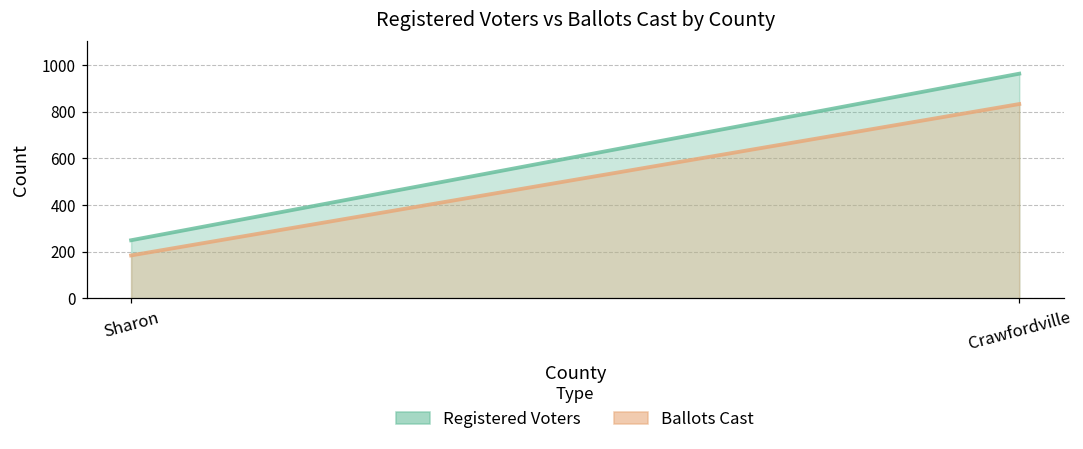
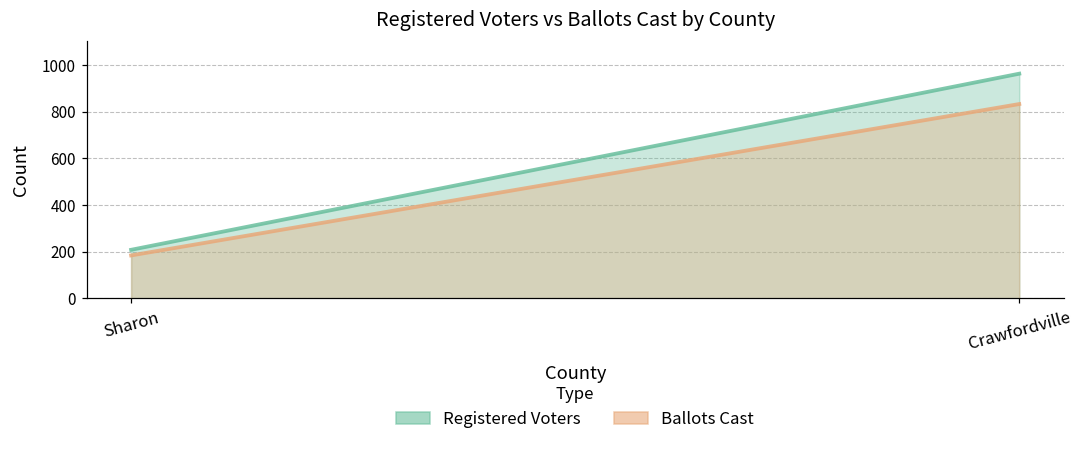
Registered Voters, Sharon: 250 -> 210
